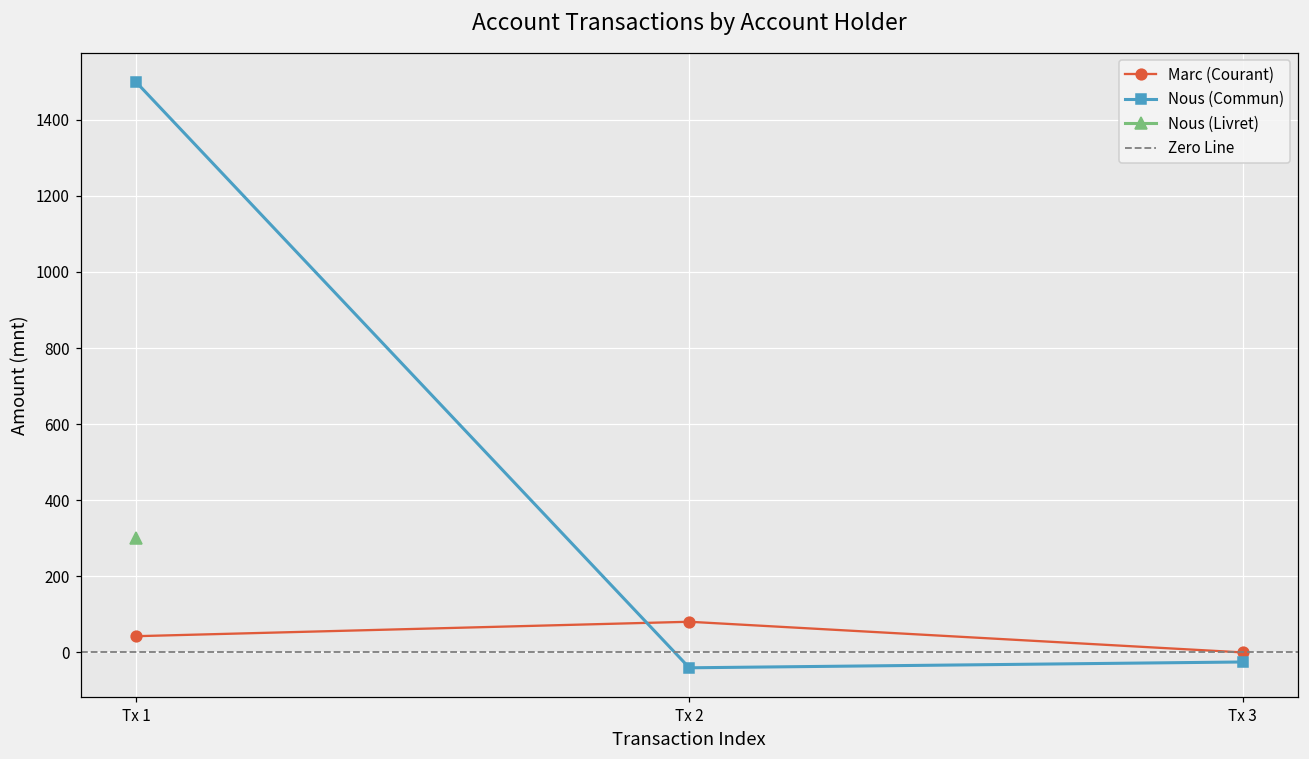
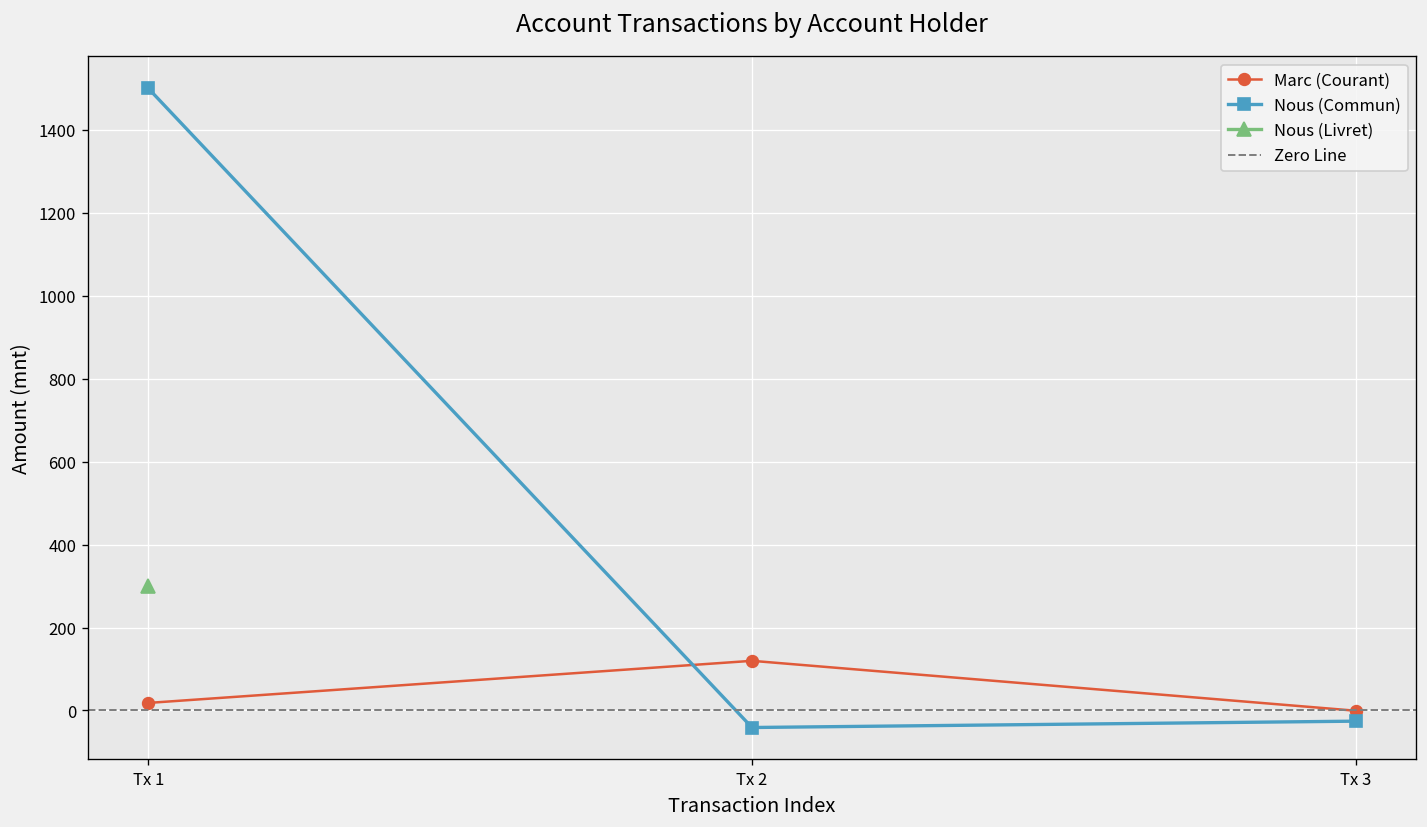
Marc (Courant), Tx 1: 40 -> 20
Marc (Courant), Tx 2: 80 -> 120
